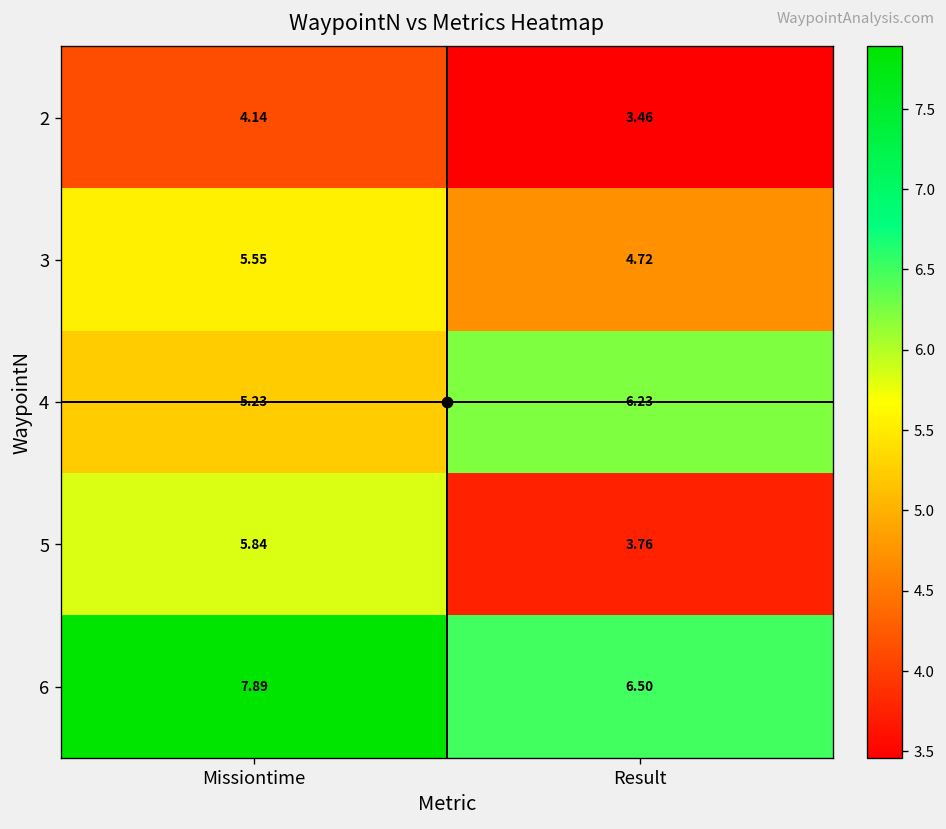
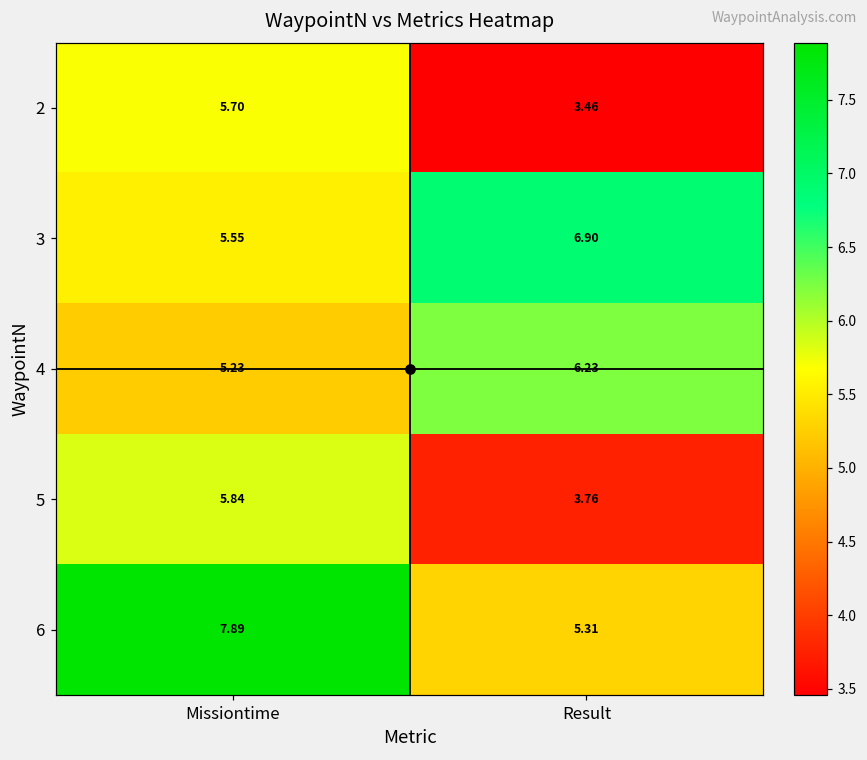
2, Missiontime: 4.14 -> 5.70
3, Result: 4.72 -> 6.90
6, Result: 6.50 -> 5.31
